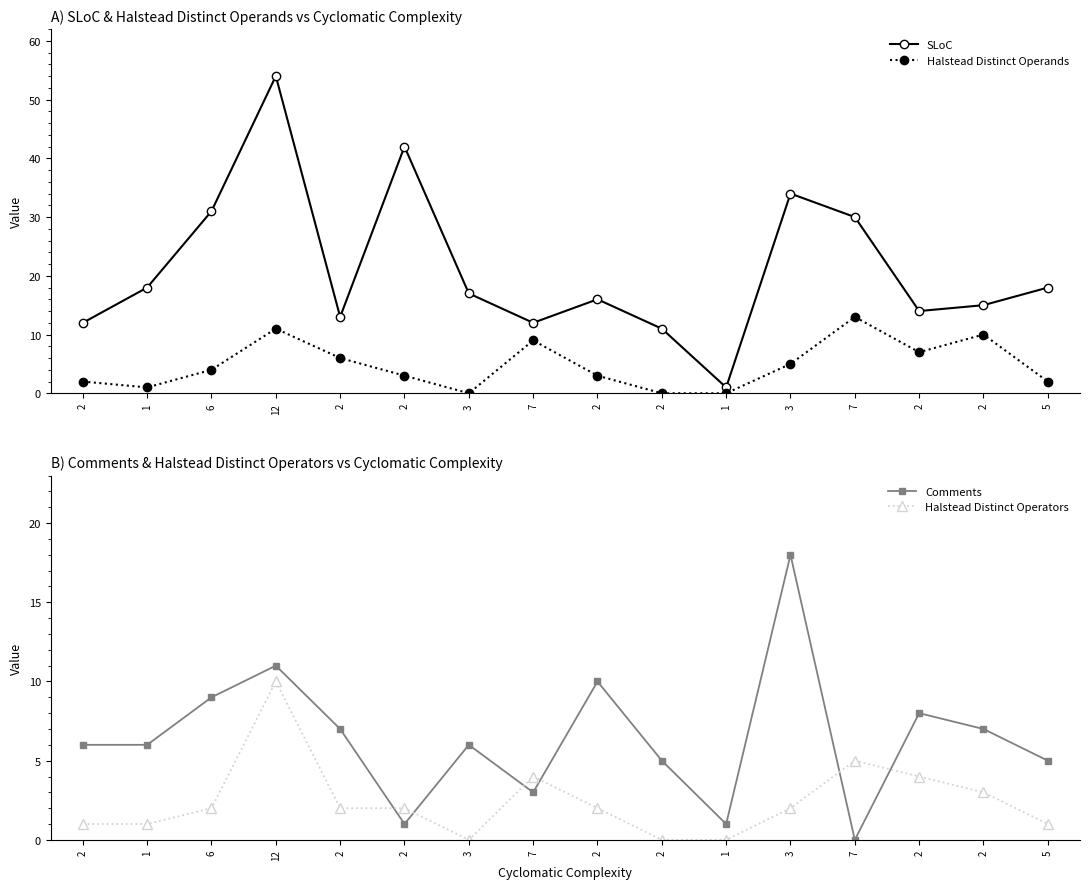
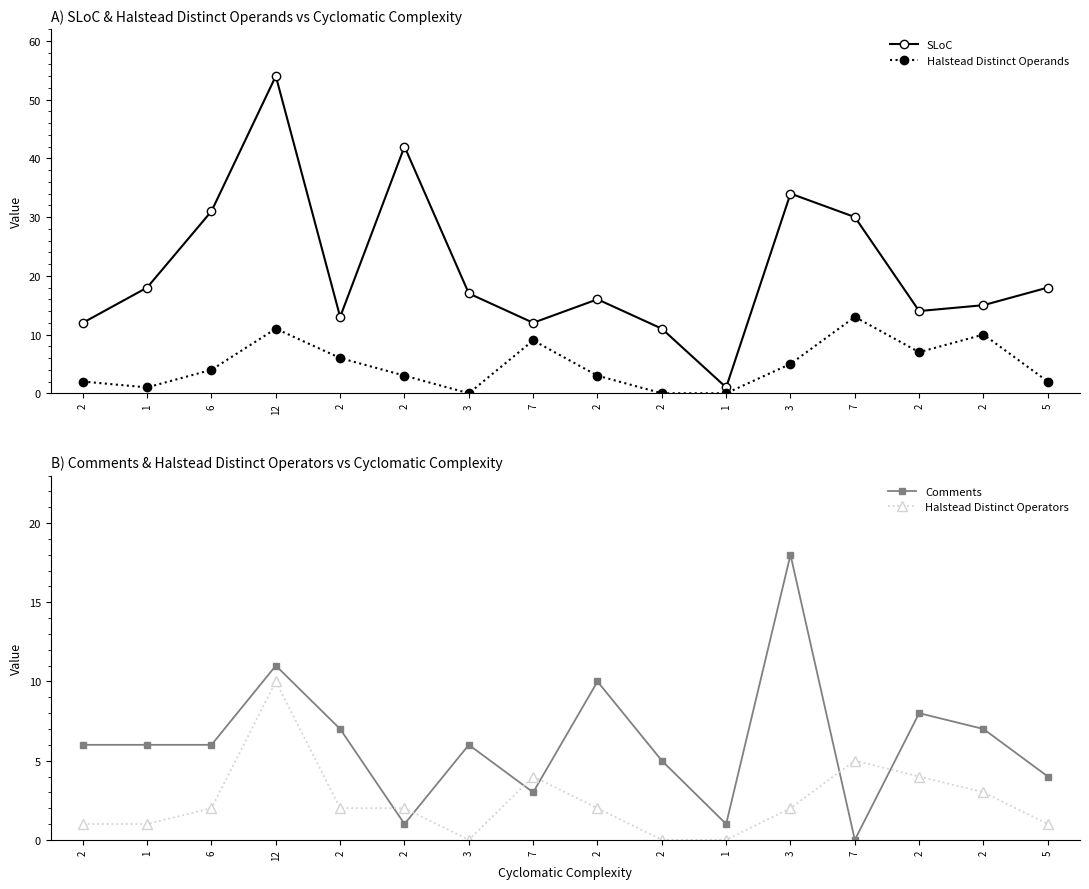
B) Comments & Halstead Distinct Operators vs Cyclomatic Complexity, Comments, 6: 9 -> 6
B) Comments & Halstead Distinct Operators vs Cyclomatic Complexity, Comments, 5: 5 -> 4
